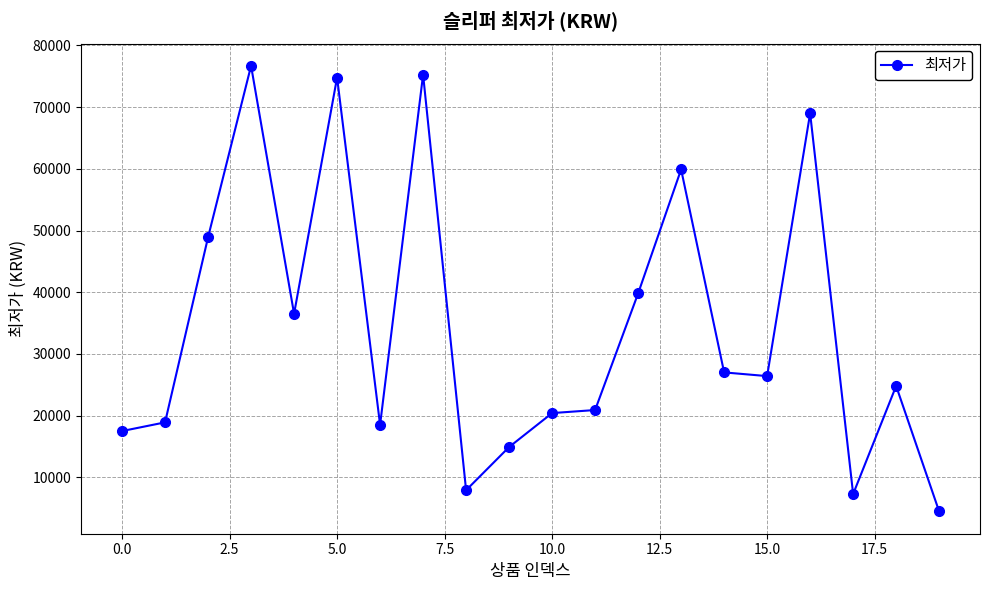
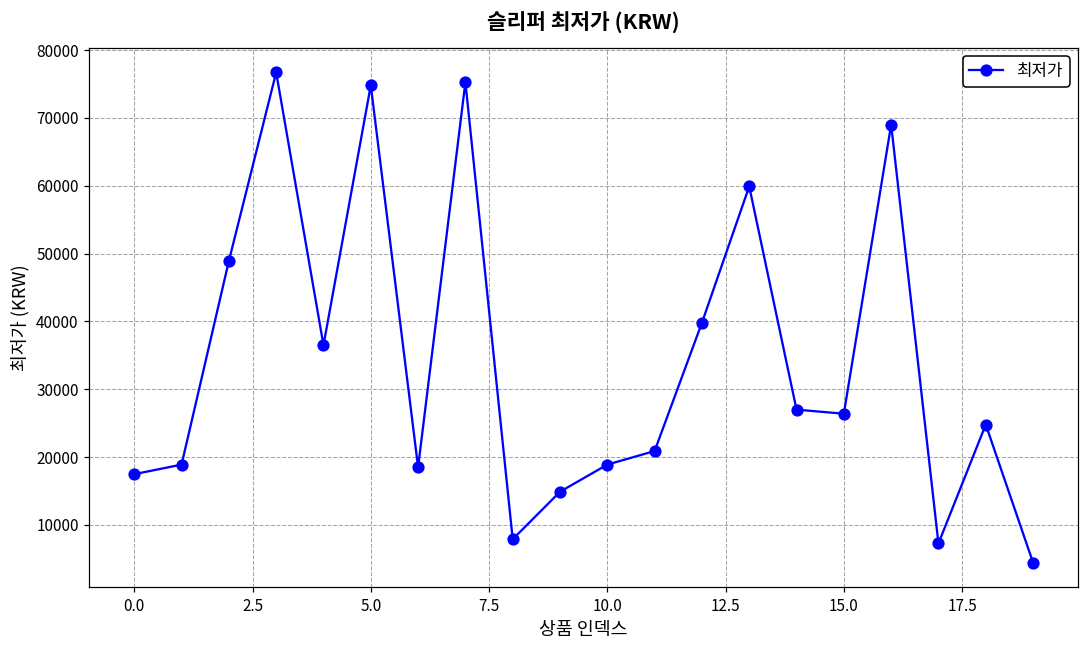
10.0: 20000 -> 19000
